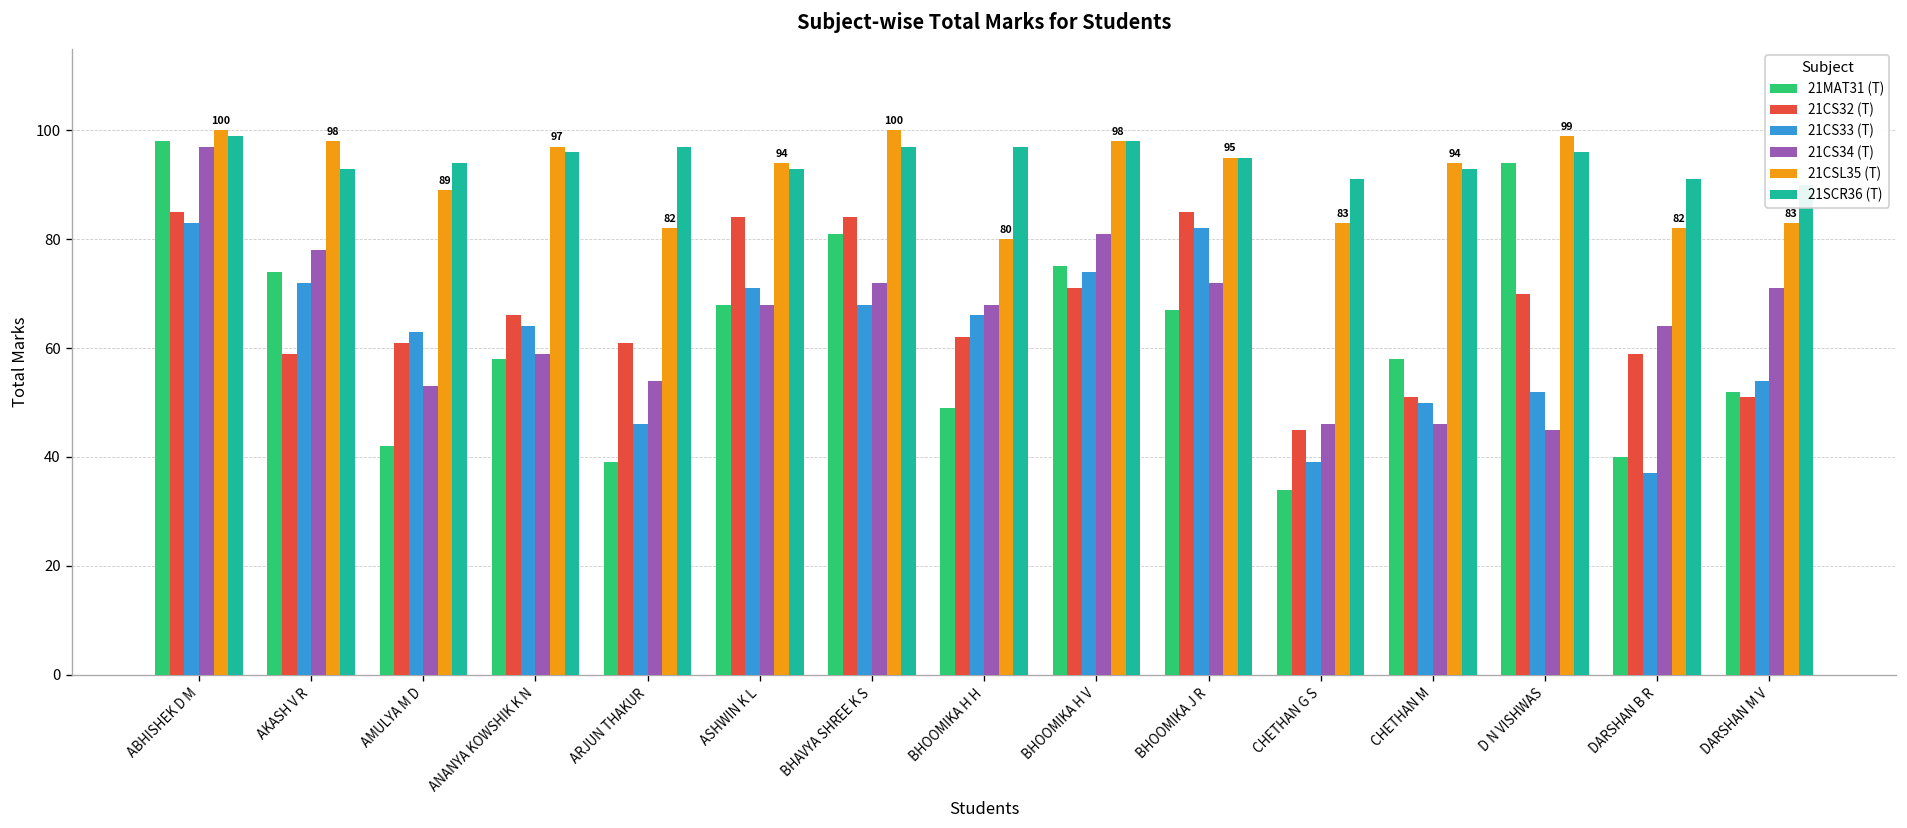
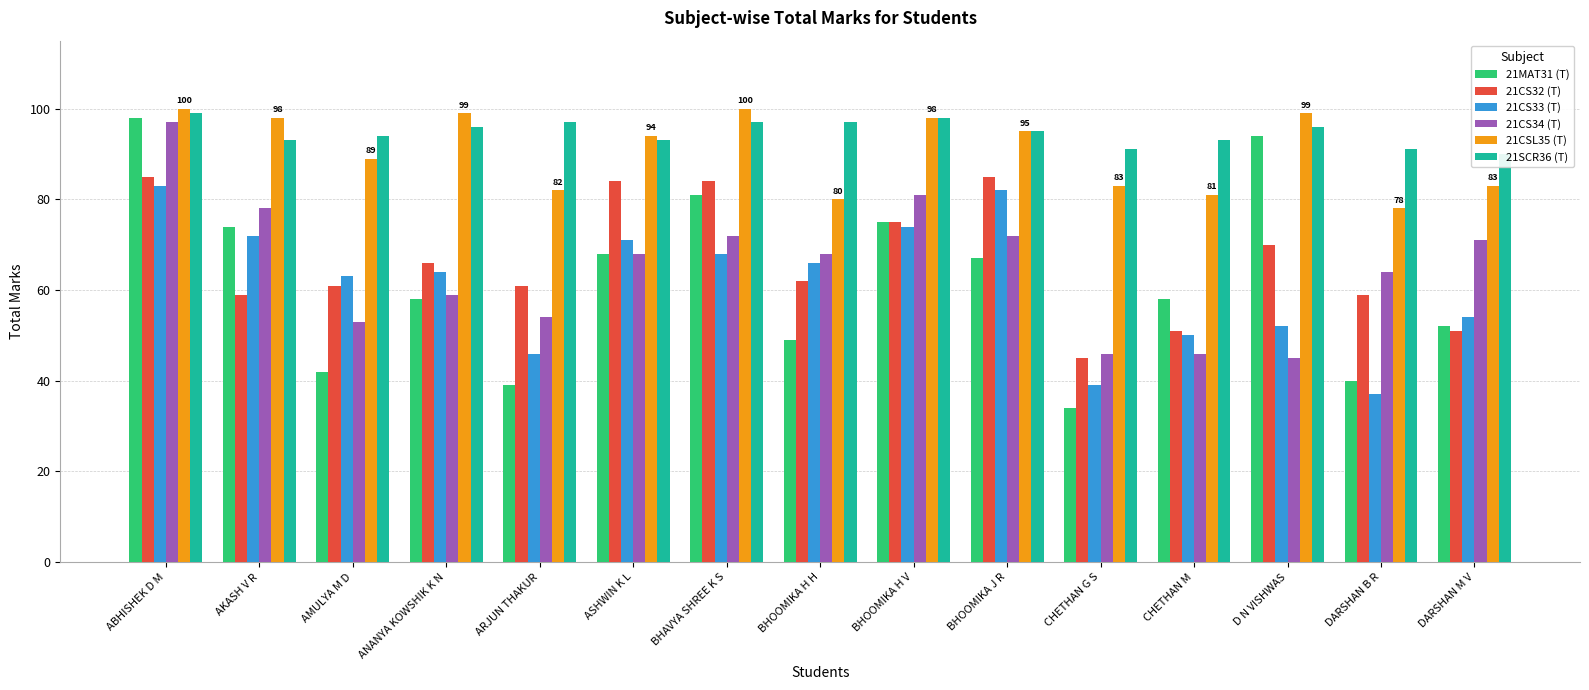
21CSL35 (T), ANANYA KOWSHIK K N: 97 -> 99
21CS32 (T), BHOOMIKA H V: 71 -> 75
21CSL35 (T), CHETHAN M: 94 -> 81
21CSL35 (T), DARSHAN B R: 82 -> 78
